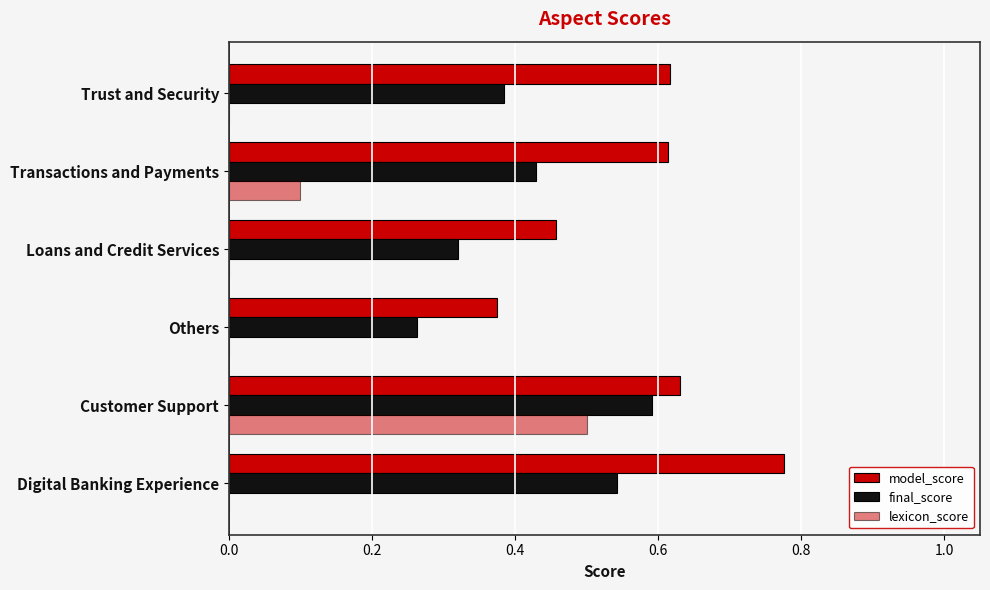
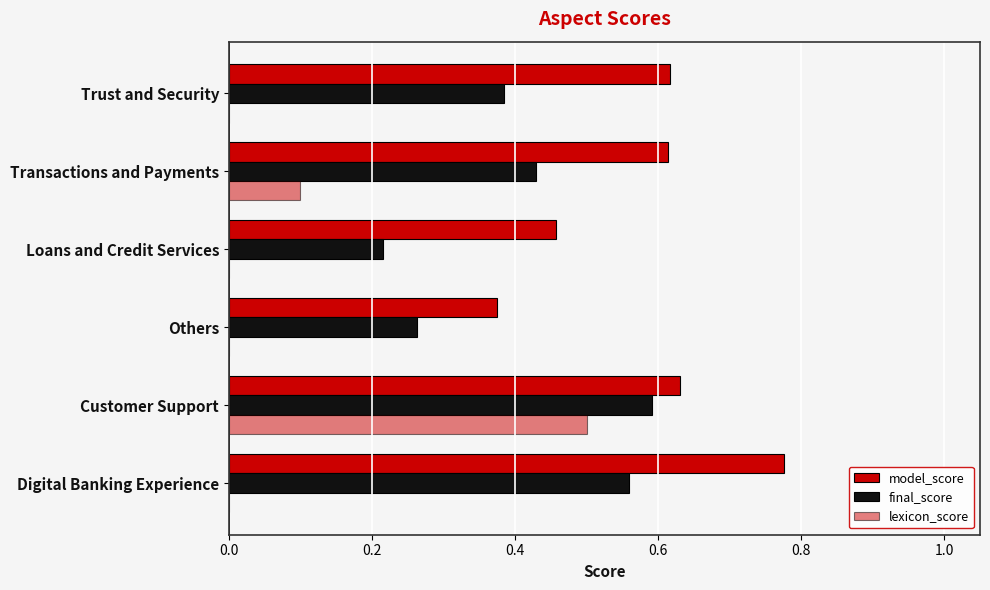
final_score, Loans and Credit Services: 0.32 -> 0.22
final_score, Digital Banking Experience: 0.54 -> 0.56
